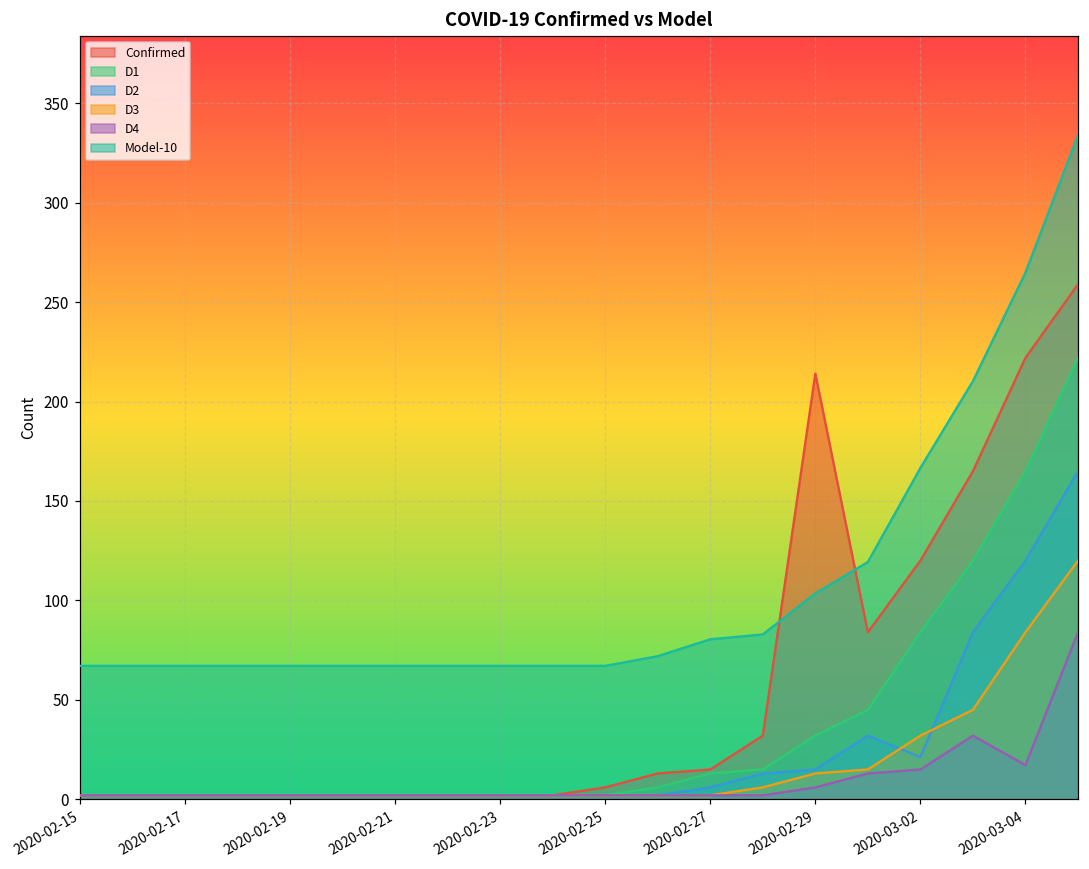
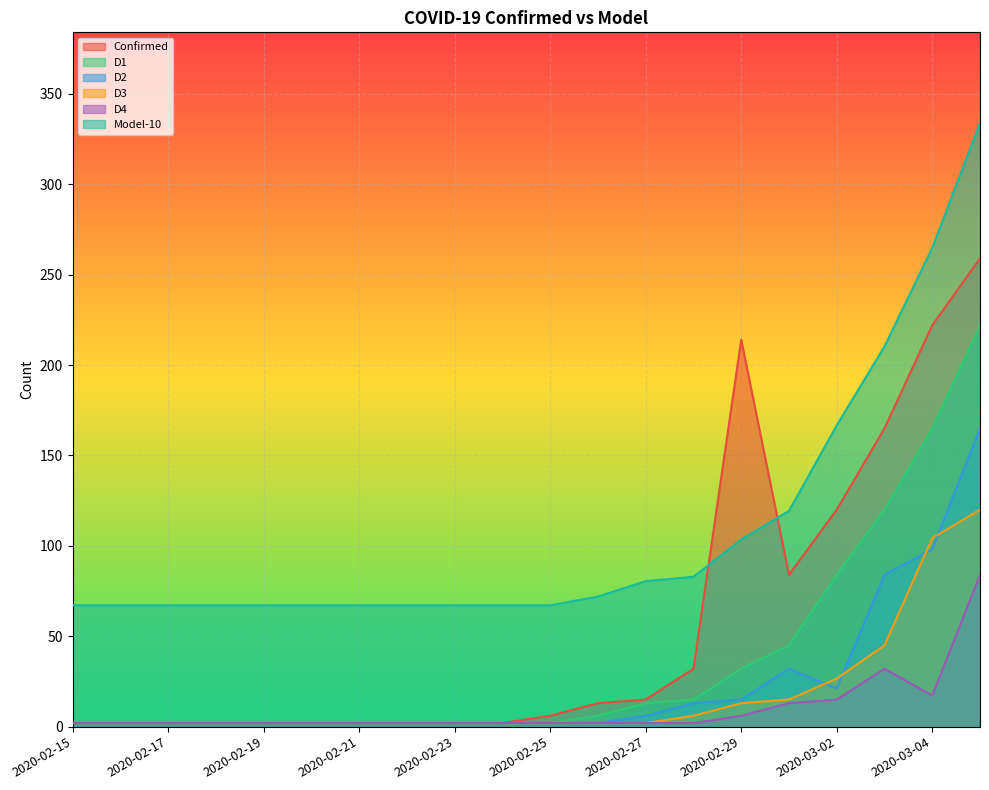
D3, 2020-03-02: 32 -> 27
D2, 2020-03-04: 120 -> 98
D3, 2020-03-04: 84 -> 104
